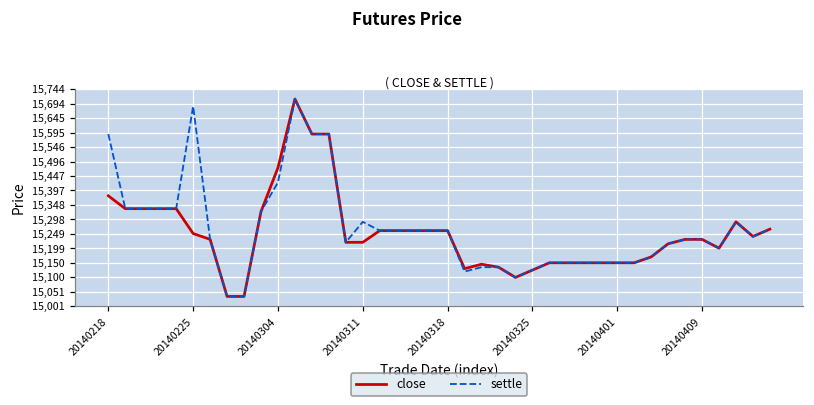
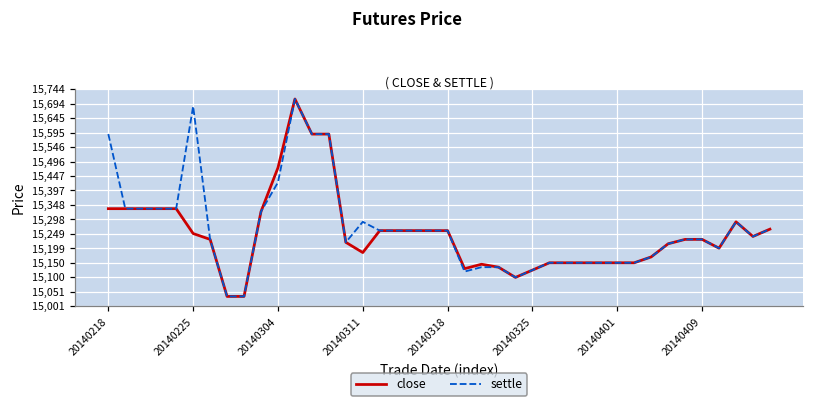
close, 20140218: 15,380 -> 15,340
close, 20140311: 15,220 -> 15,190
